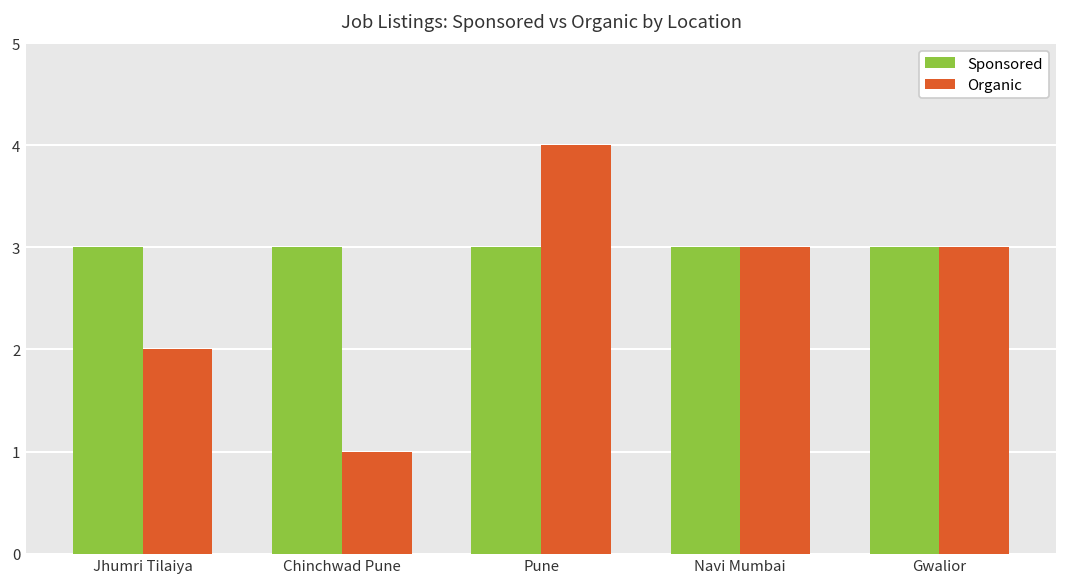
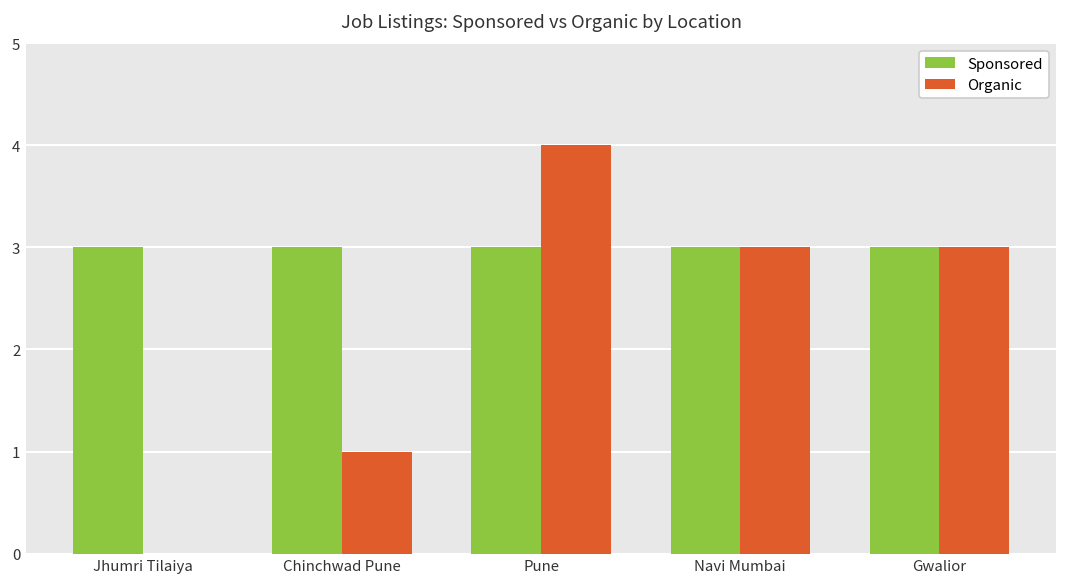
Organic, Jhumri Tilaiya: 2 -> 0
